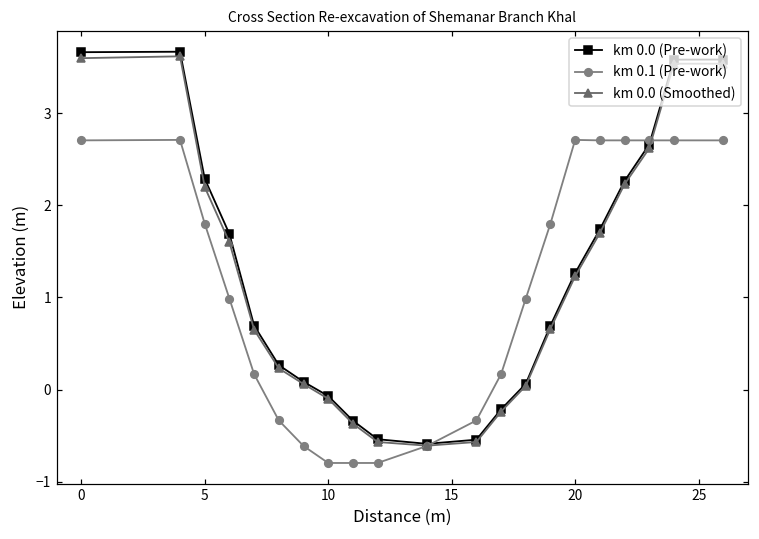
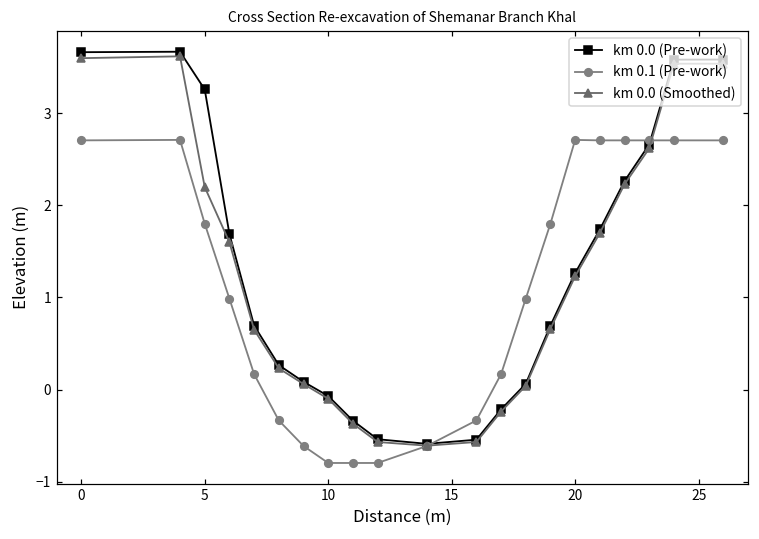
km 0.0 (Pre-work), 5: 2.3 -> 3.3
